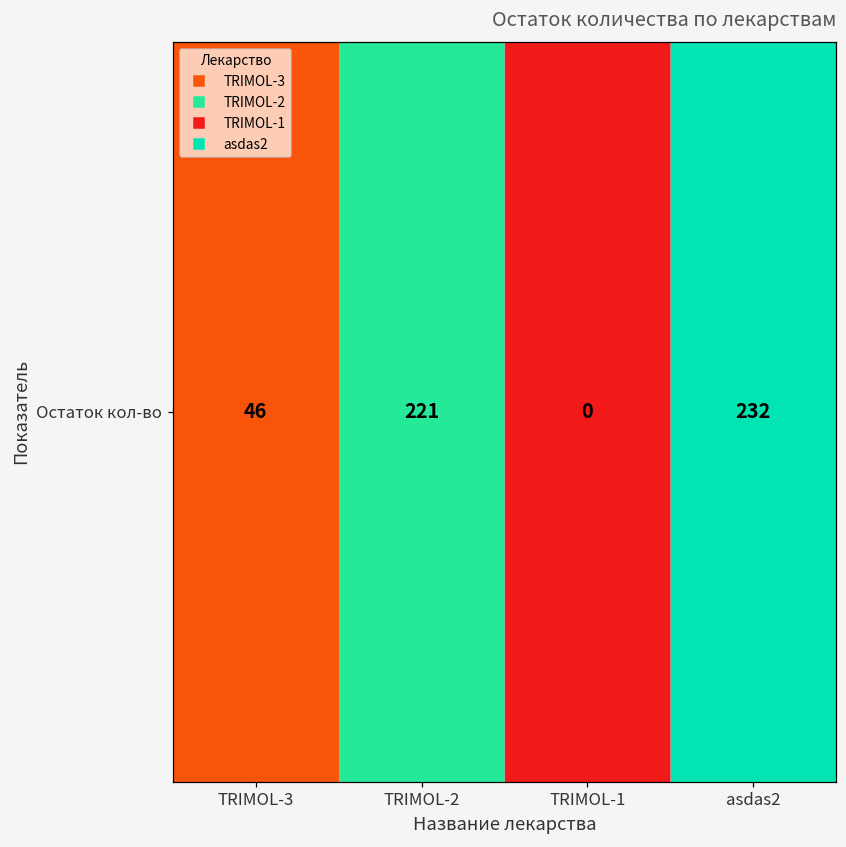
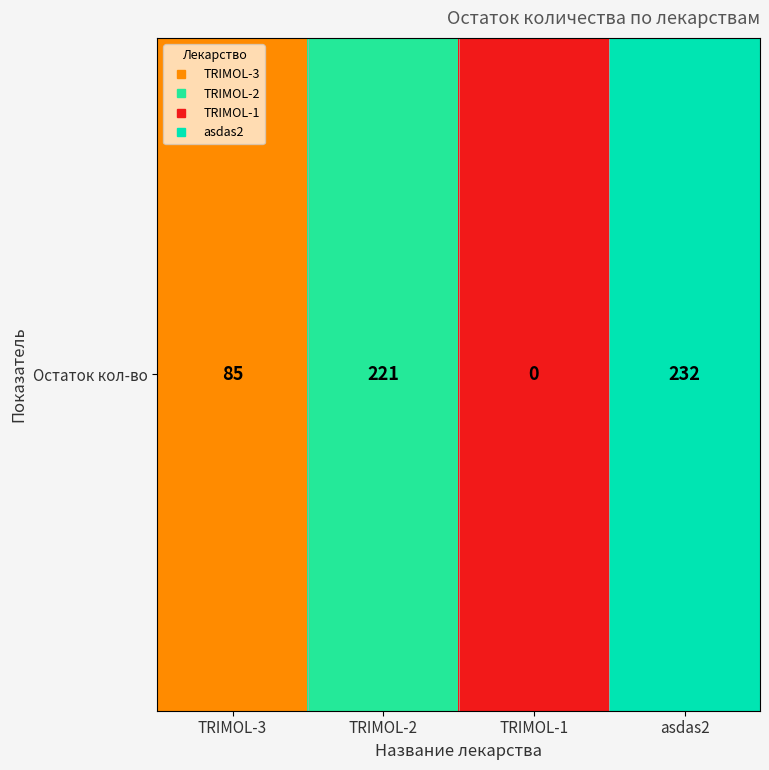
Остаток кол-во, TRIMOL-3: 46 -> 85
